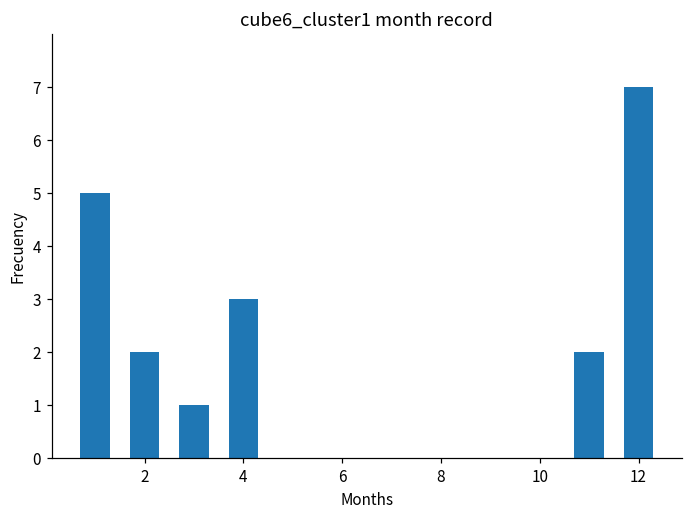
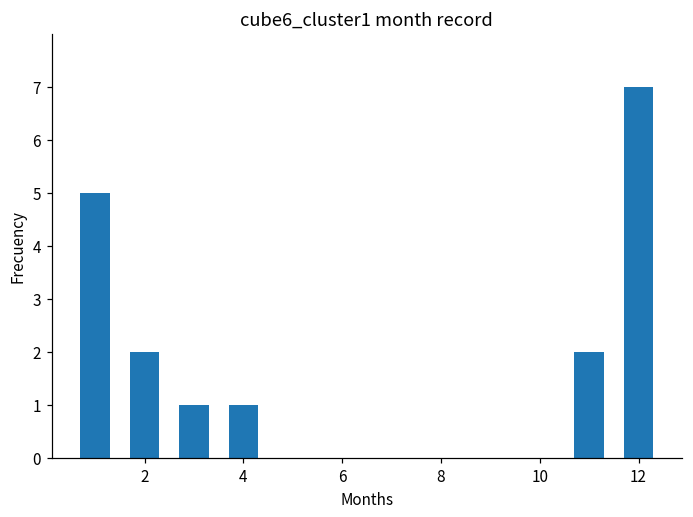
4: 3 -> 1
